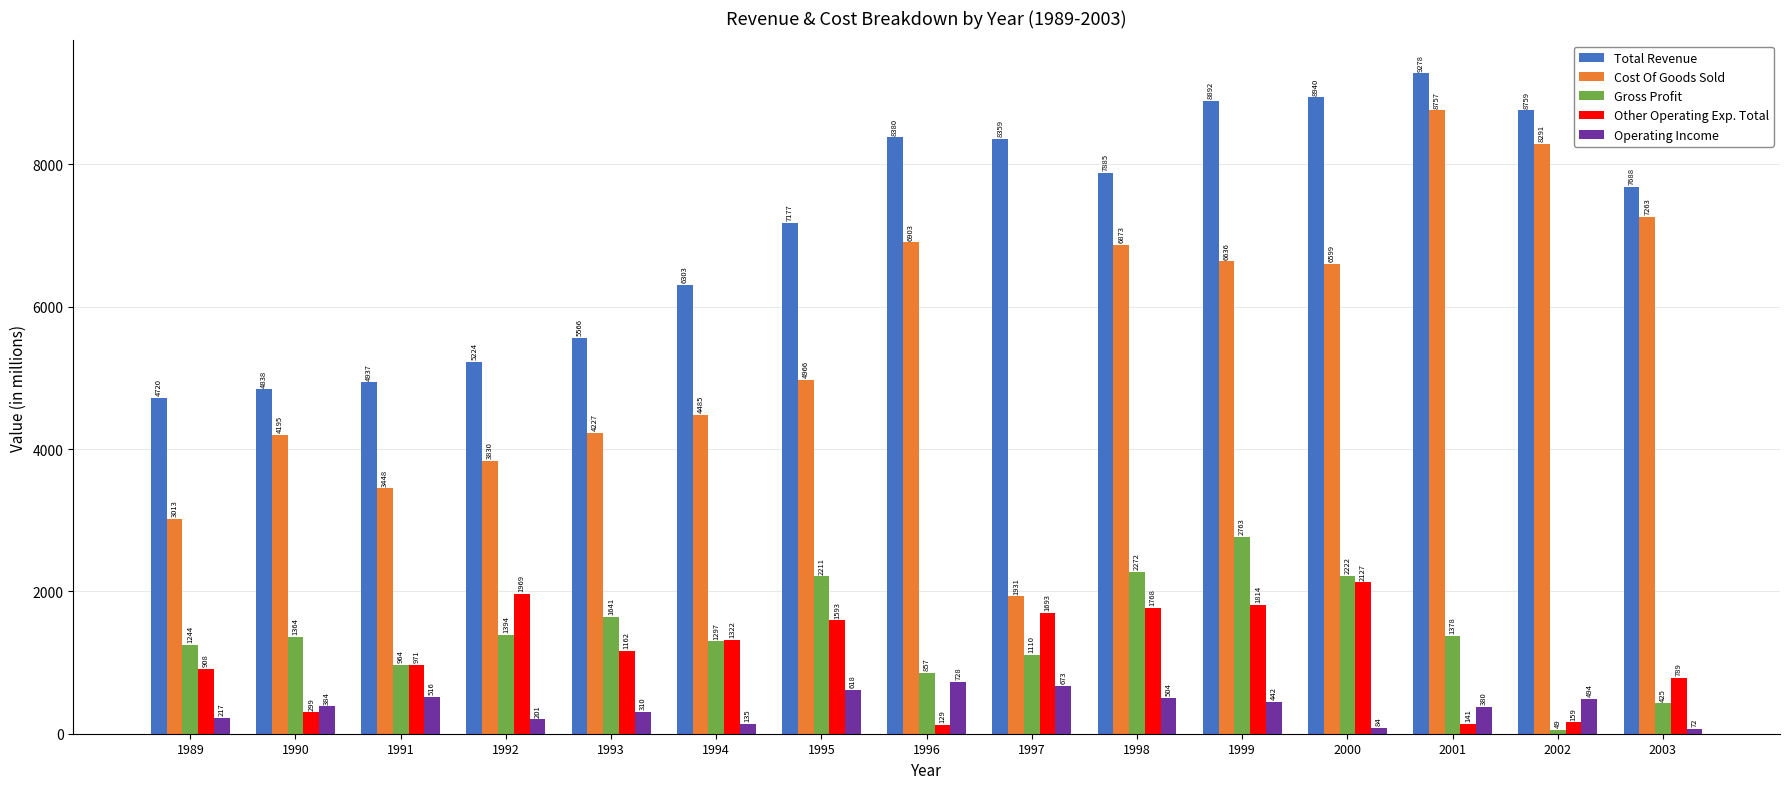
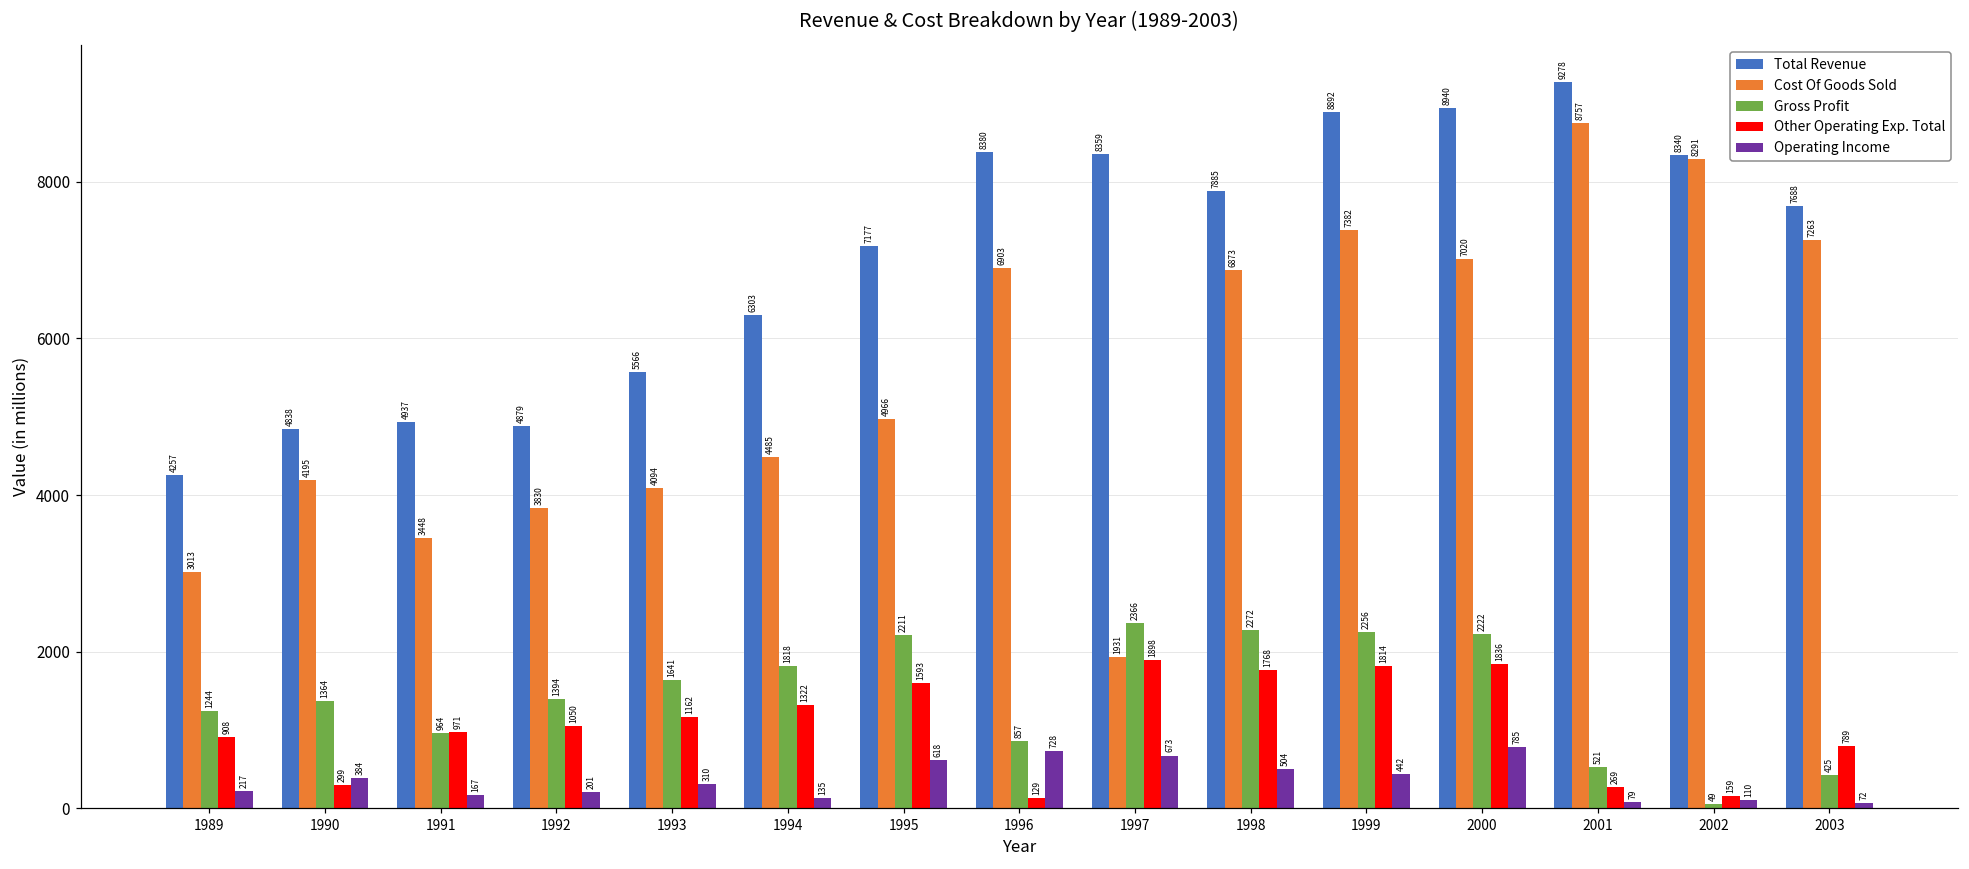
Total Revenue, 1989: 4720 -> 4257
Operating Income, 1991: 516 -> 167
Total Revenue, 1992: 5224 -> 4879
Other Operating Exp. Total, 1992: 1969 -> 1050
Cost Of Goods Sold, 1993: 4227 -> 4094
Gross Profit, 1994: 1297 -> 1818
Gross Profit, 1997: 1110 -> 2366
Other Operating Exp. Total, 1997: 1693 -> 1898
Cost Of Goods Sold, 1999: 6636 -> 7382
Gross Profit, 1999: 2763 -> 2256
Cost Of Goods Sold, 2000: 6599 -> 7020
Other Operating Exp. Total, 2000: 2127 -> 1836
Operating Income, 2000: 84 -> 785
Gross Profit, 2001: 1378 -> 521
Other Operating Exp. Total, 2001: 141 -> 269
Operating Income, 2001: 380 -> 79
Total Revenue, 2002: 8759 -> 8340
Operating Income, 2002: 494 -> 110
